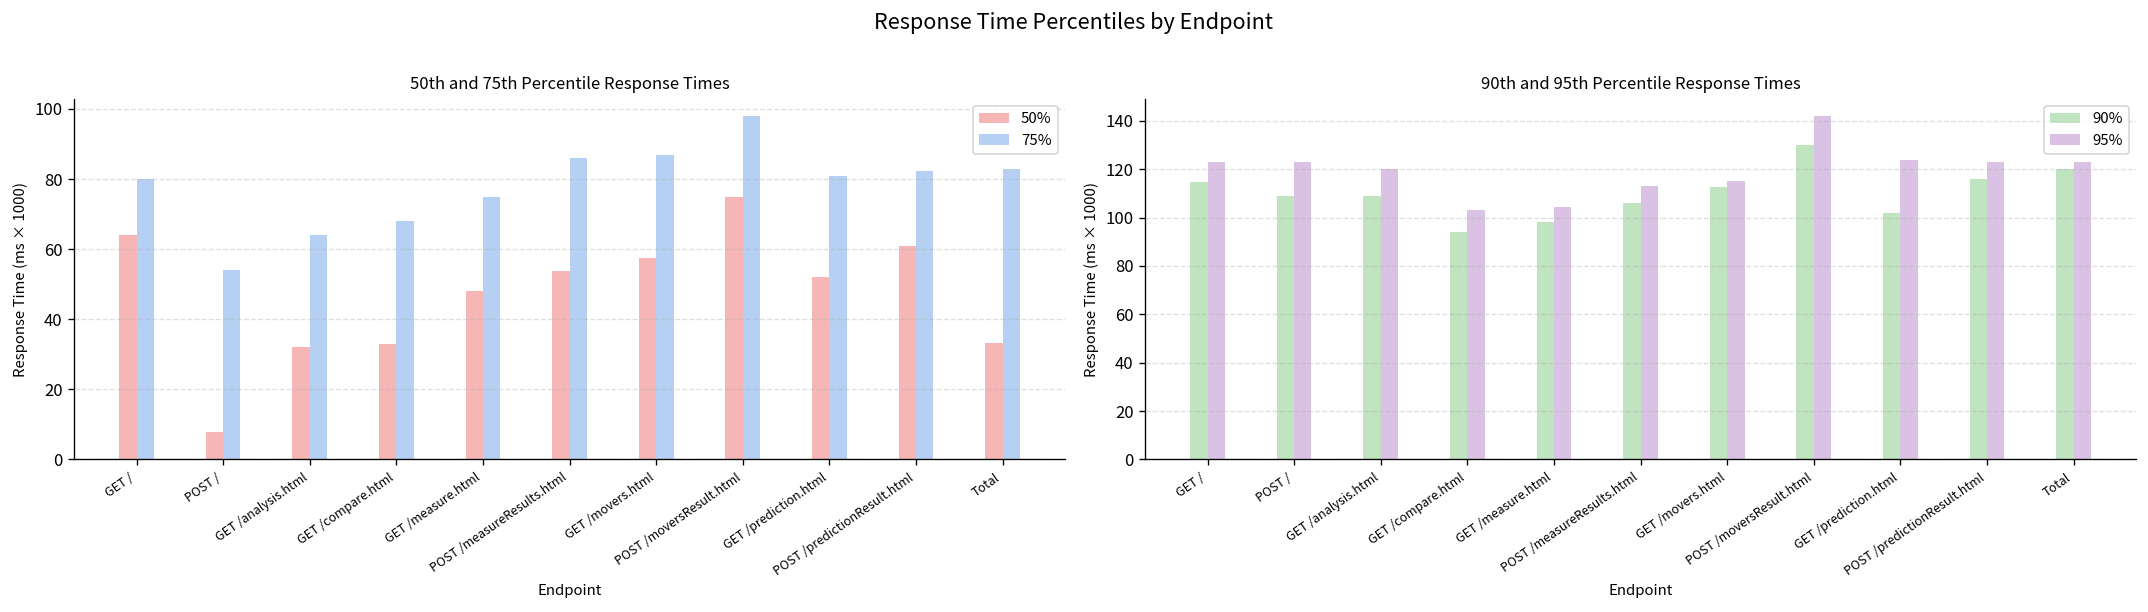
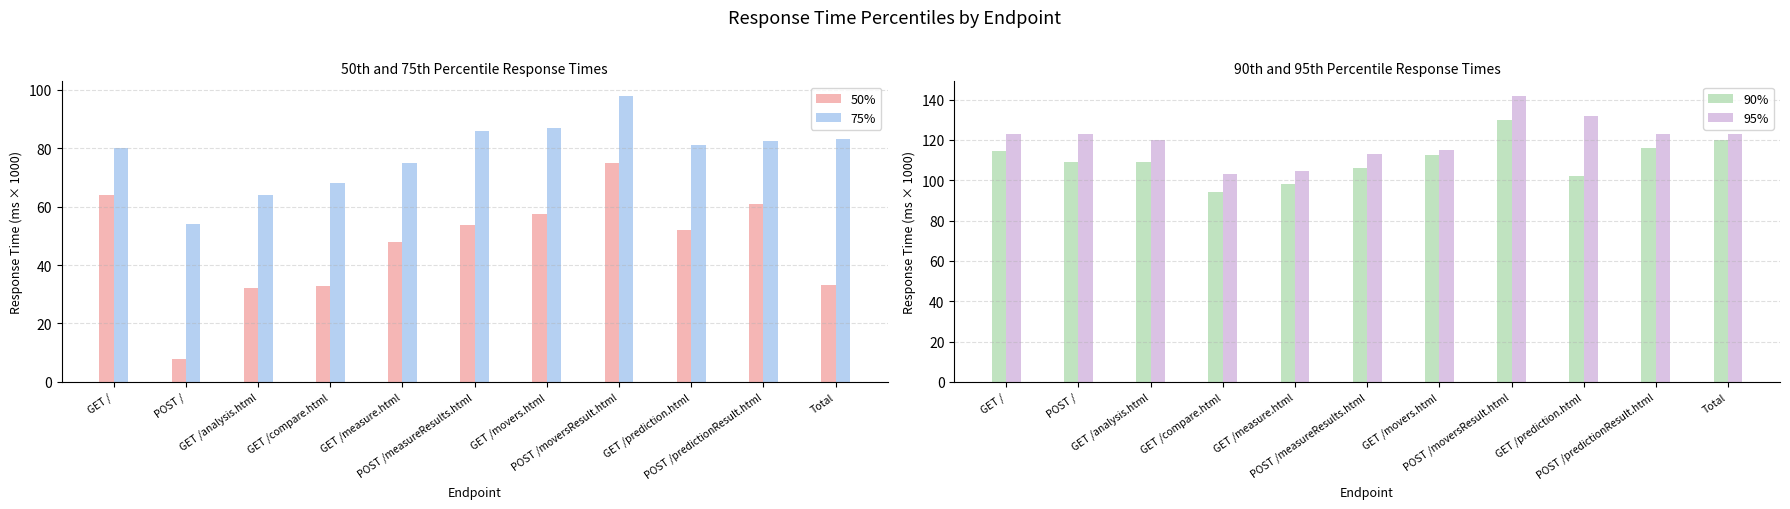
90th and 95th Percentile Response Times, 95%, GET /prediction.html: 124 -> 132
